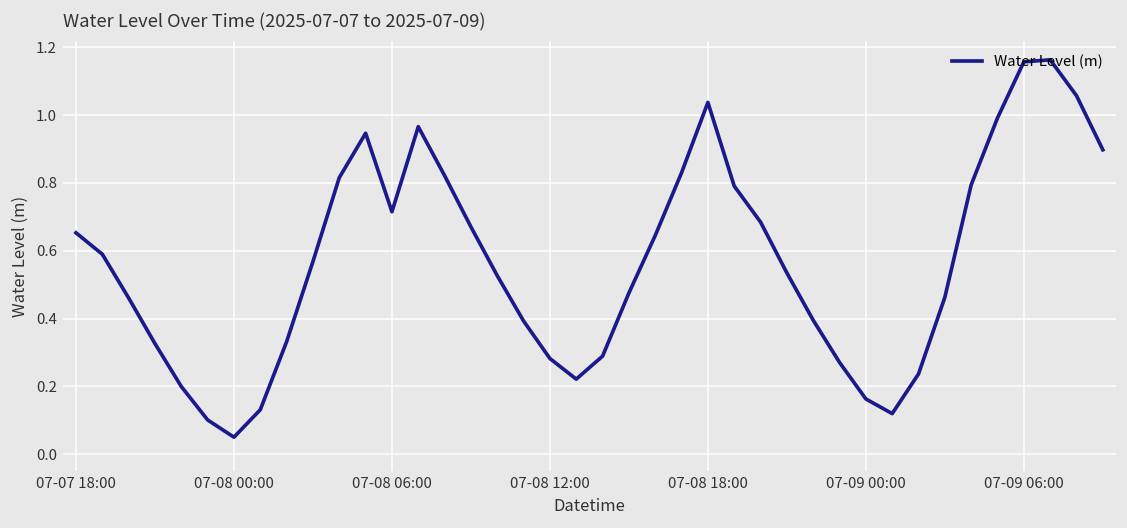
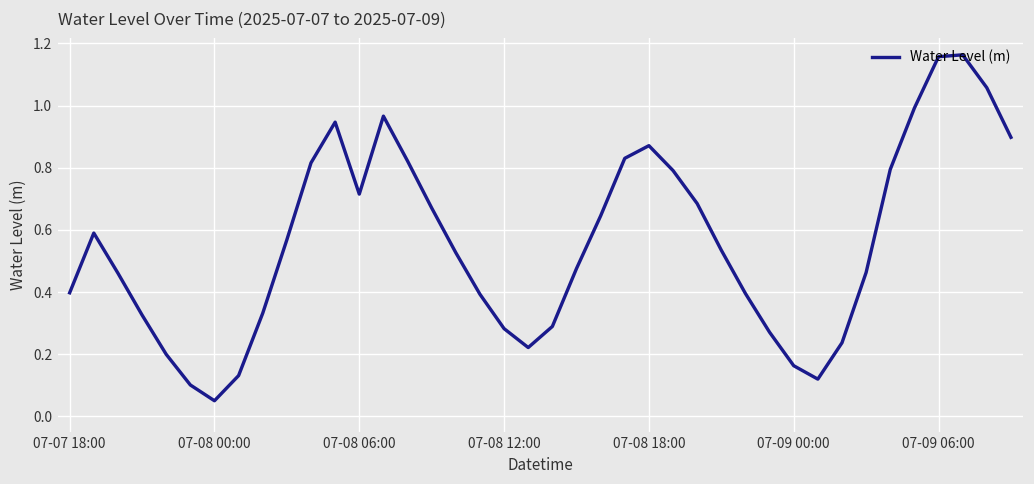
07-07 18:00: 0.65 -> 0.40
07-08 18:00: 1.04 -> 0.87
